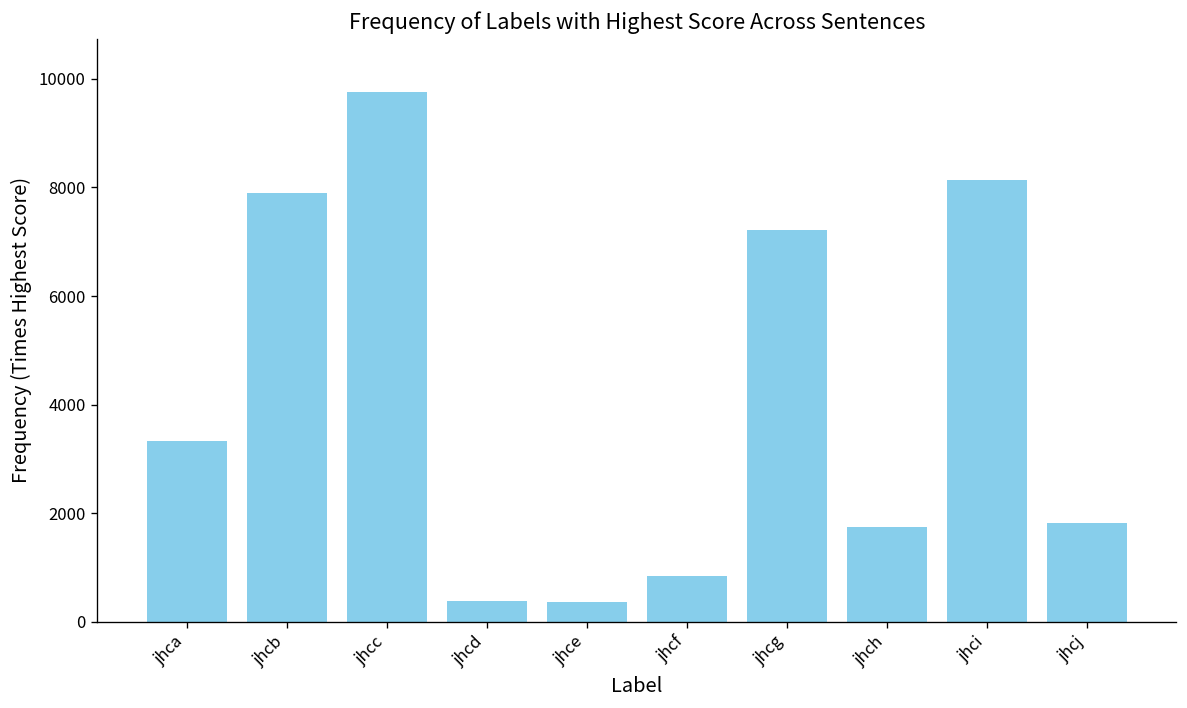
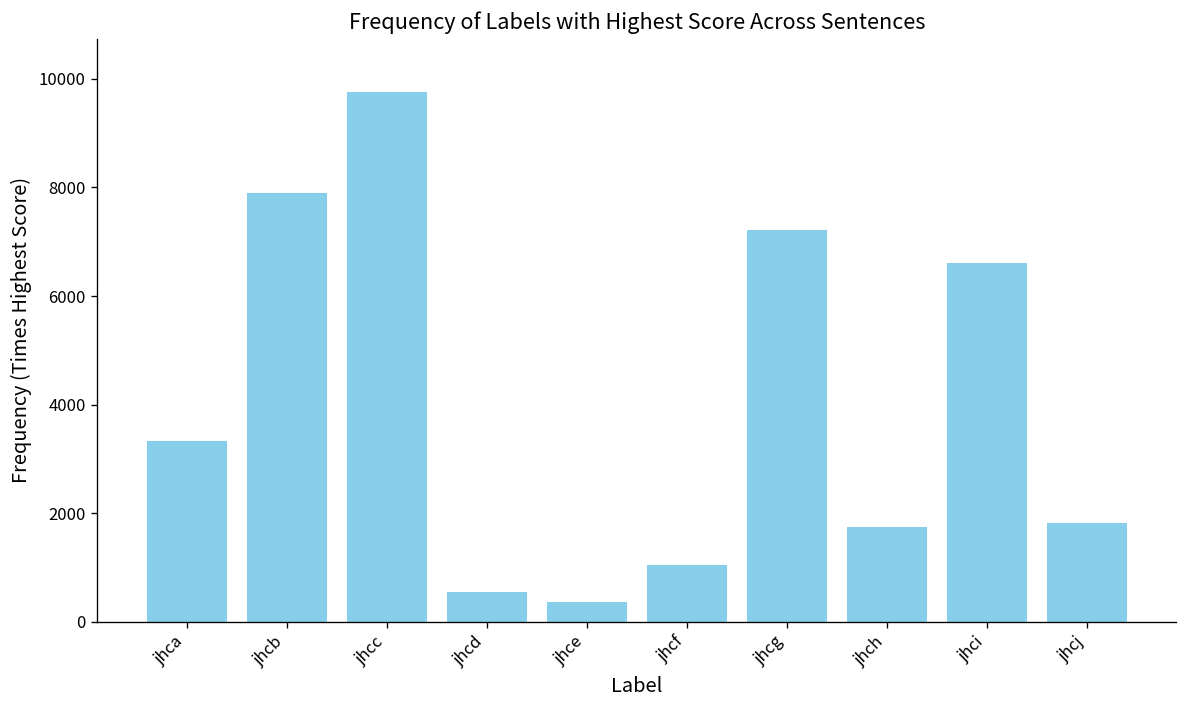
jhcd: 400 -> 600
jhcf: 800 -> 1000
jhci: 8100 -> 6600
